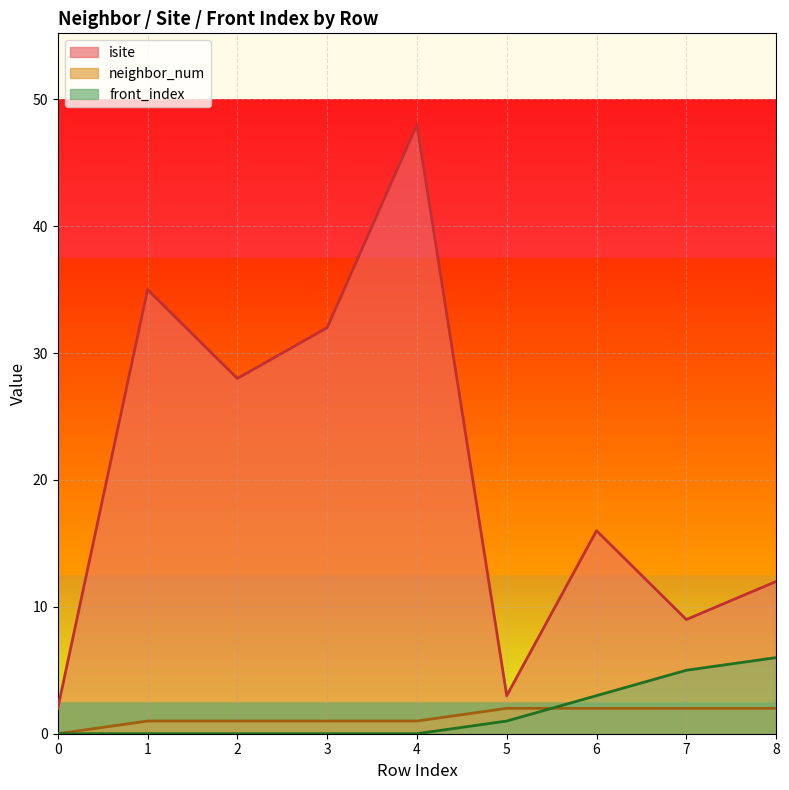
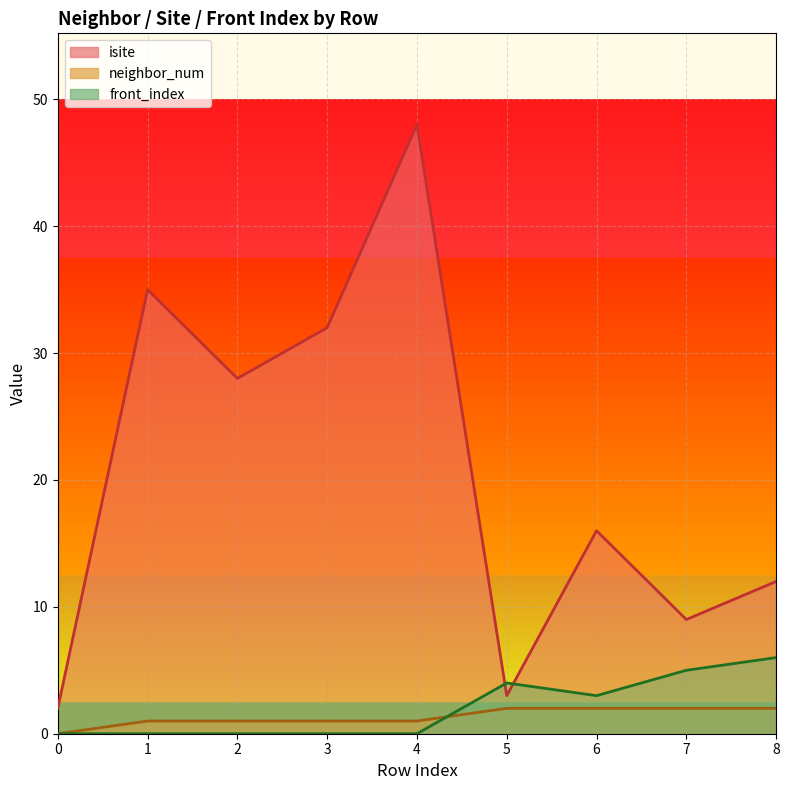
front_index, 5: 1 -> 4
